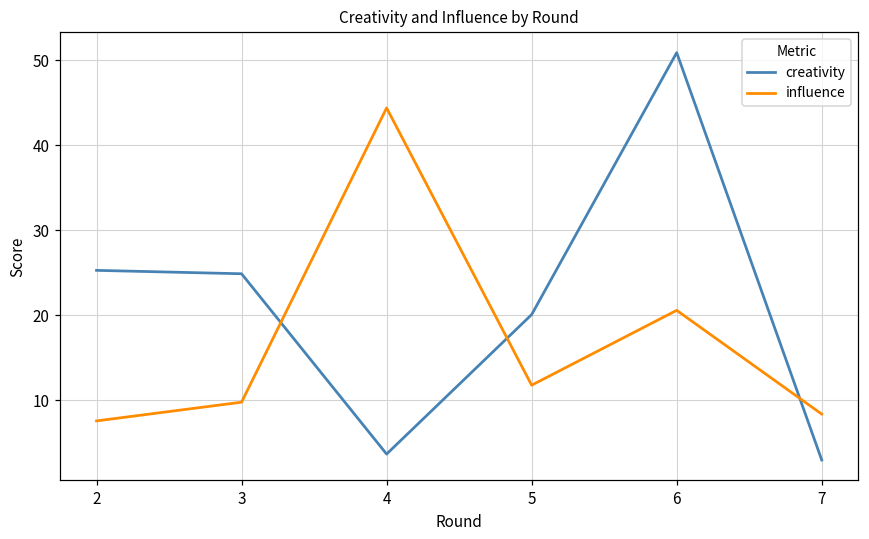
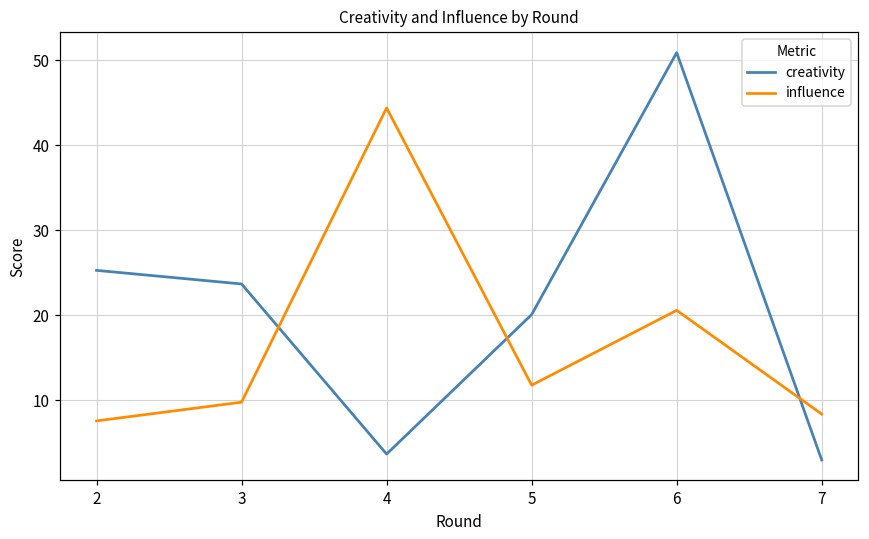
creativity, 3: 25 -> 24
